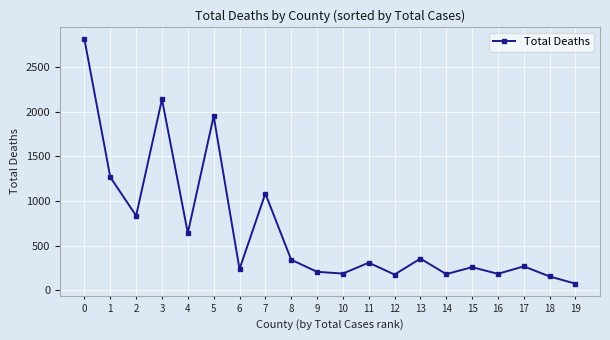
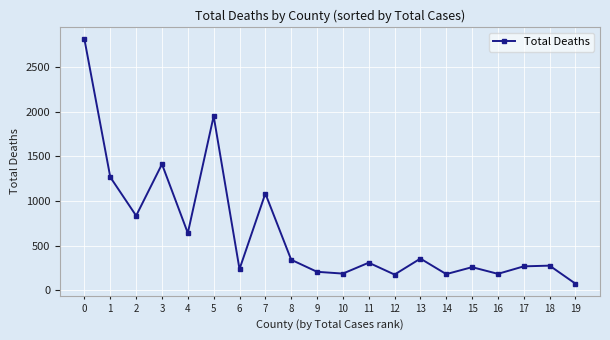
3: 2100 -> 1400
18: 200 -> 300
